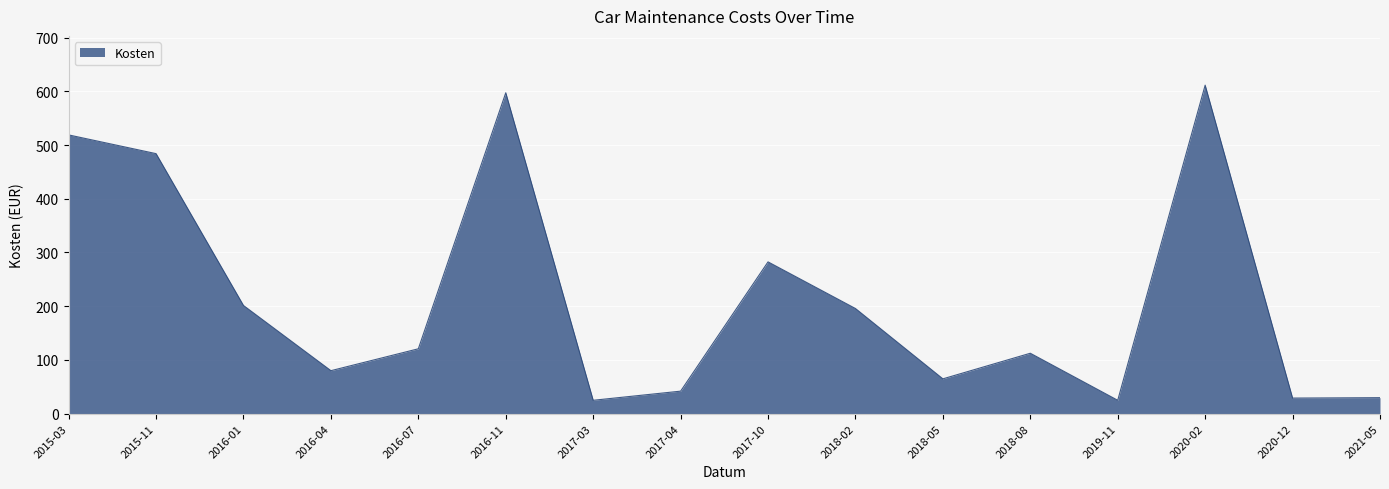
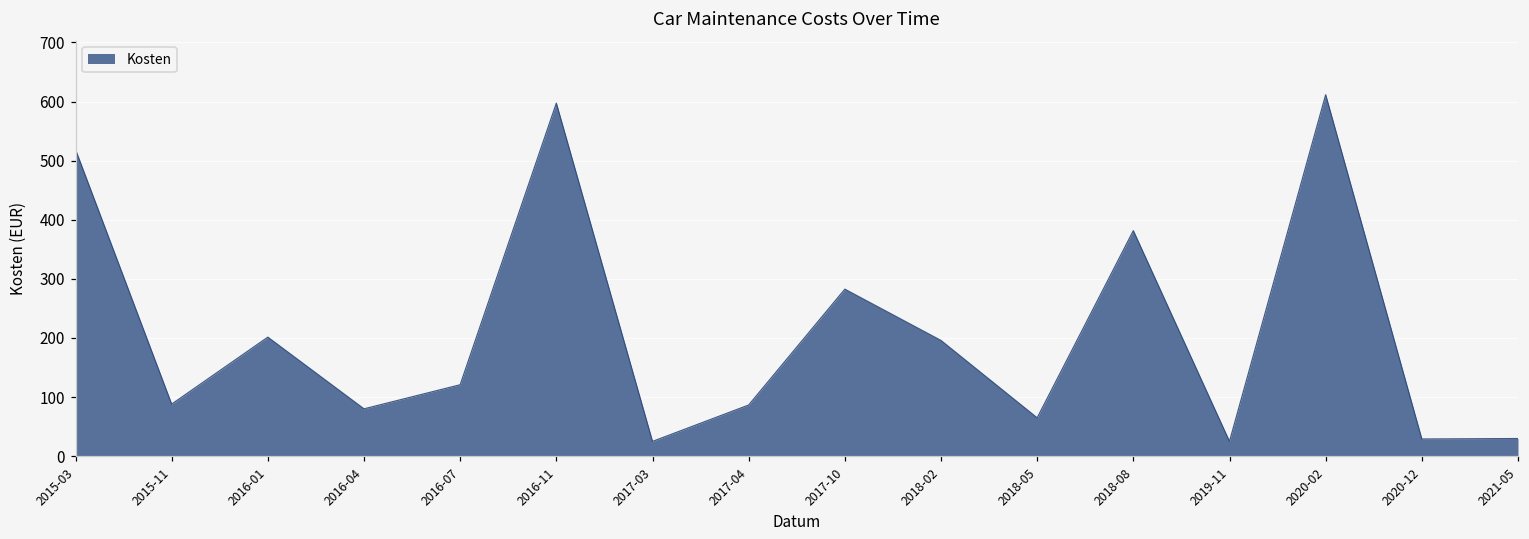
2015-11: 480 -> 90
2017-04: 40 -> 90
2018-08: 110 -> 380
